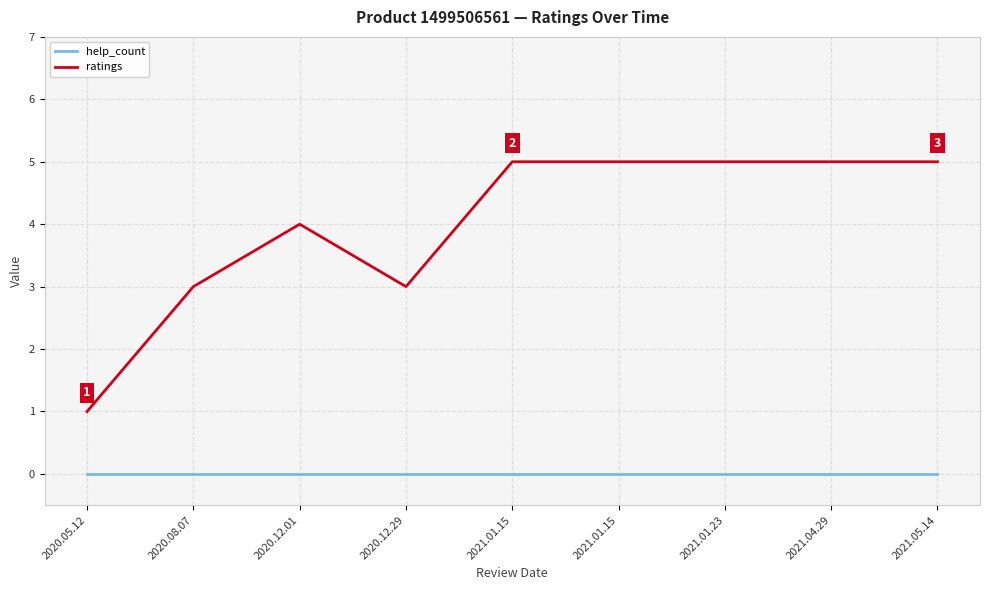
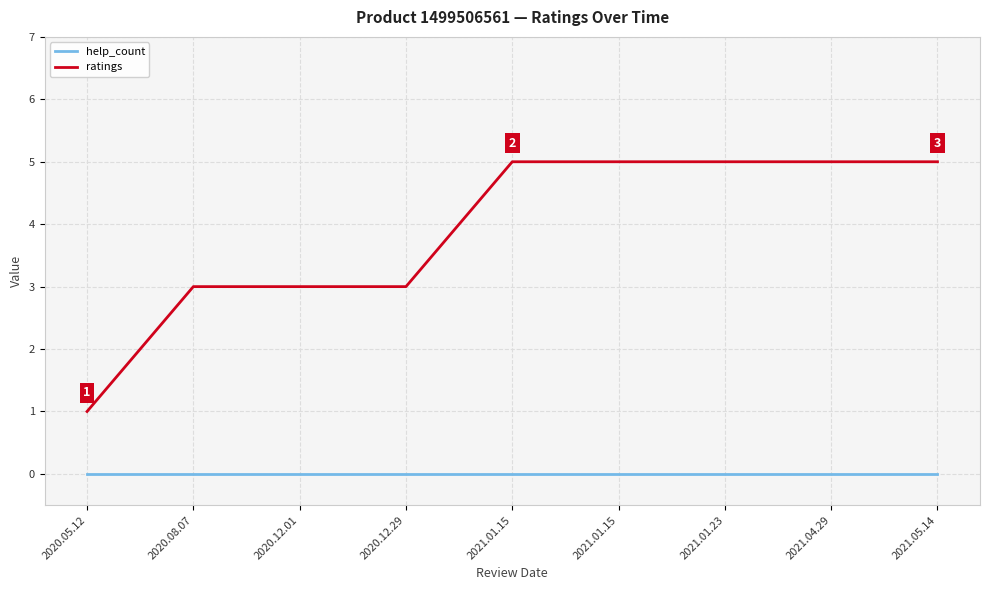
ratings, 2020.12.01: 4 -> 3
